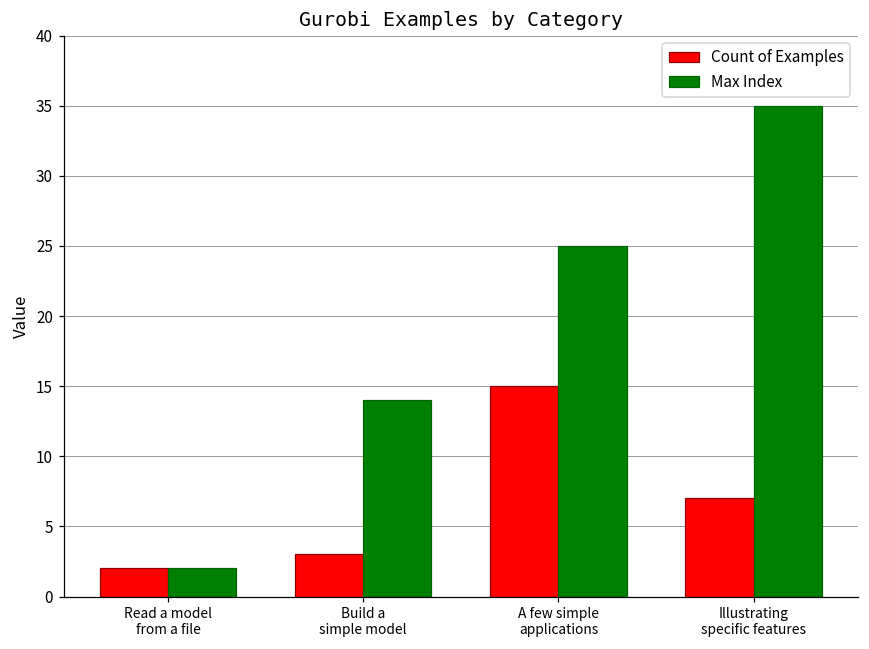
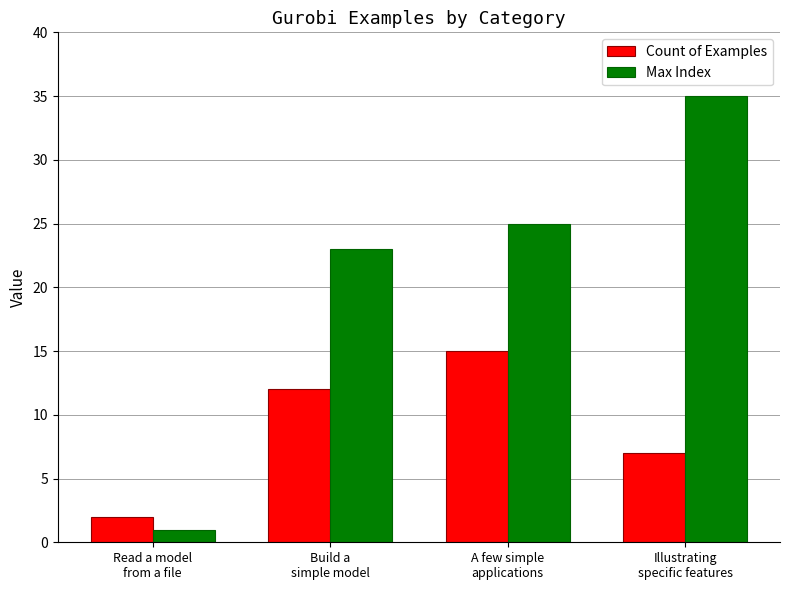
Max Index, Read a model from a file: 2 -> 1
Count of Examples, Build a simple model: 3 -> 12
Max Index, Build a simple model: 14 -> 23
